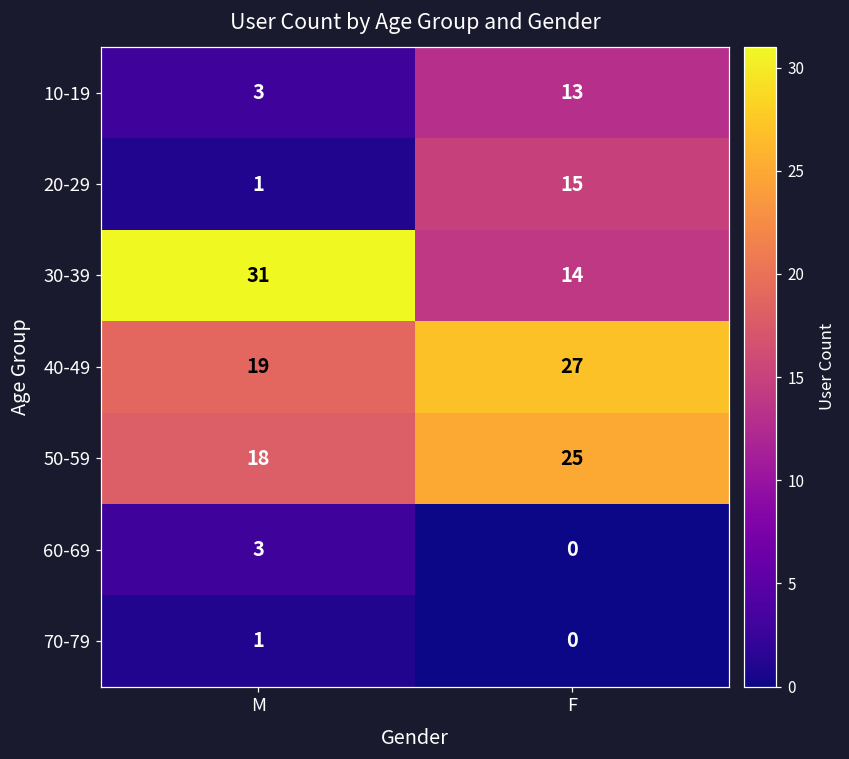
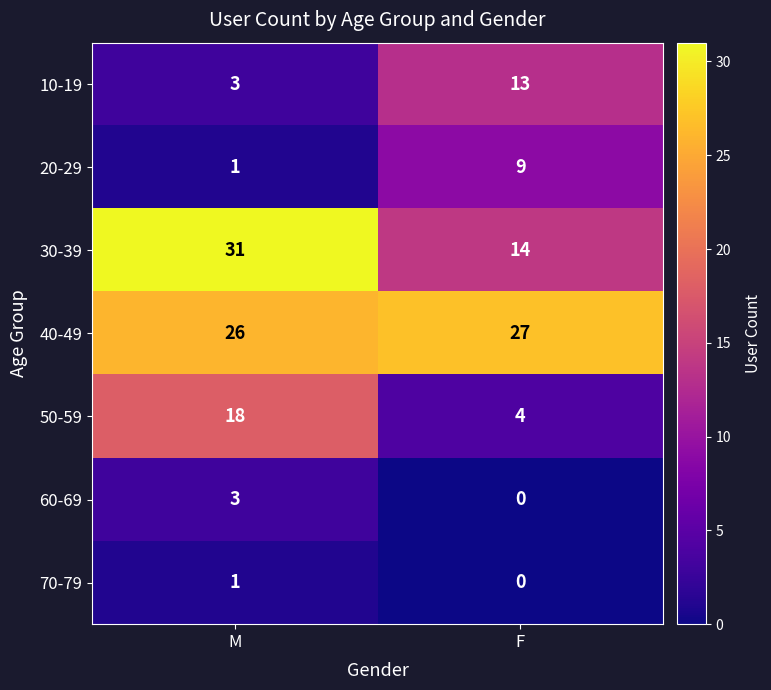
20-29, F: 15 -> 9
40-49, M: 19 -> 26
50-59, F: 25 -> 4
